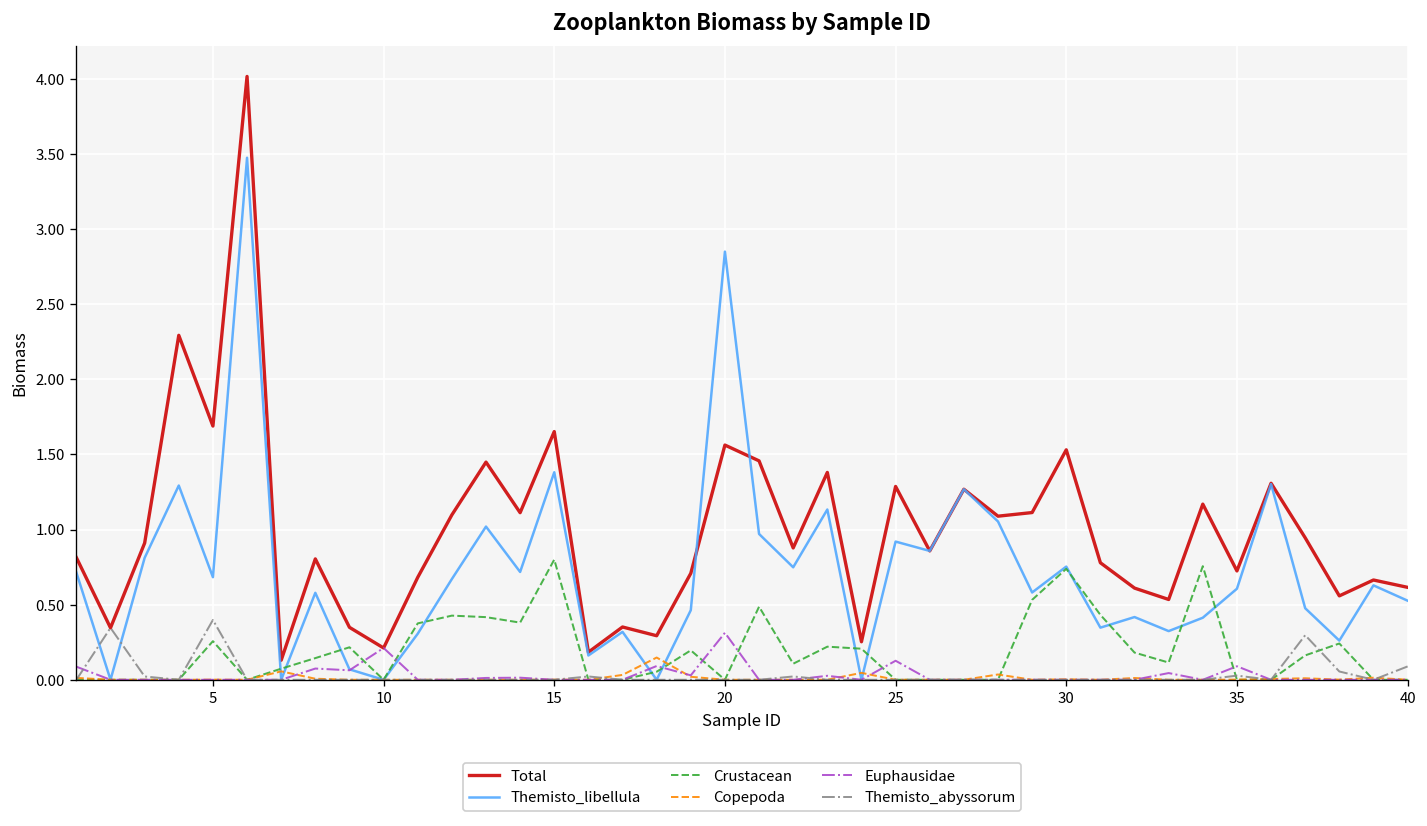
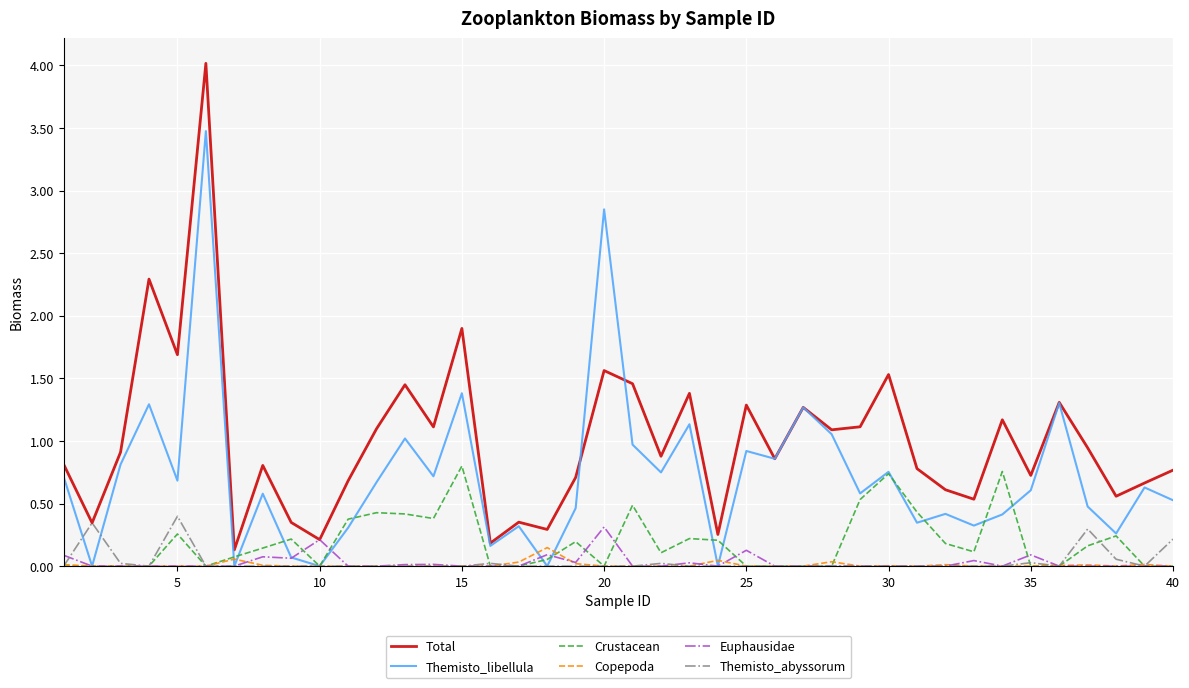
Total, 15: 1.65 -> 1.90
Total, 40: 0.62 -> 0.77
Themisto_abyssorum, 40: 0.09 -> 0.22
